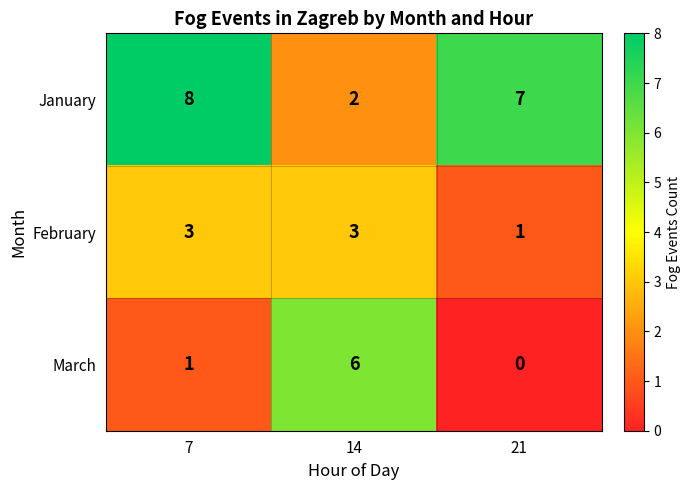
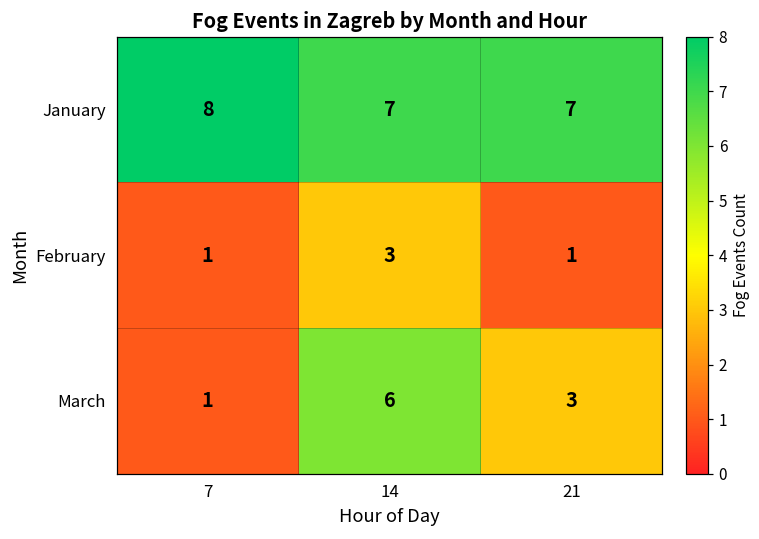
January, 14: 2 -> 7
February, 7: 3 -> 1
March, 21: 0 -> 3
